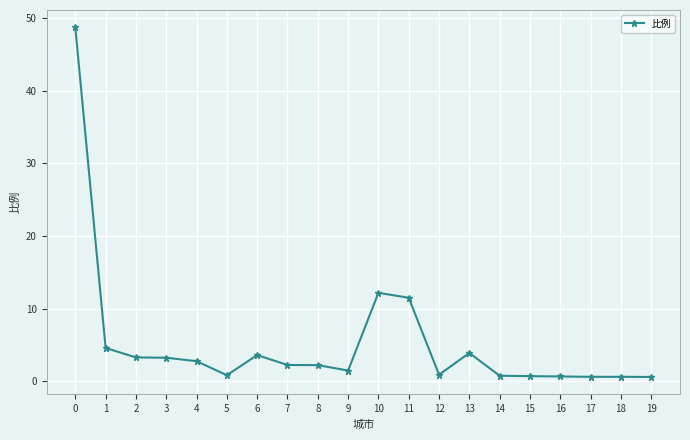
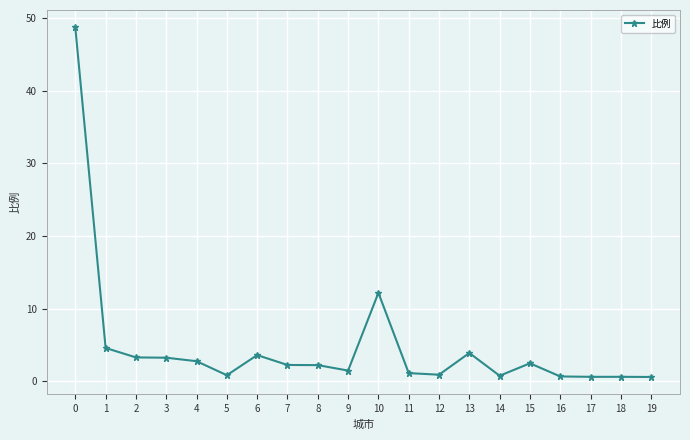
11: 12 -> 1
15: 1 -> 2
